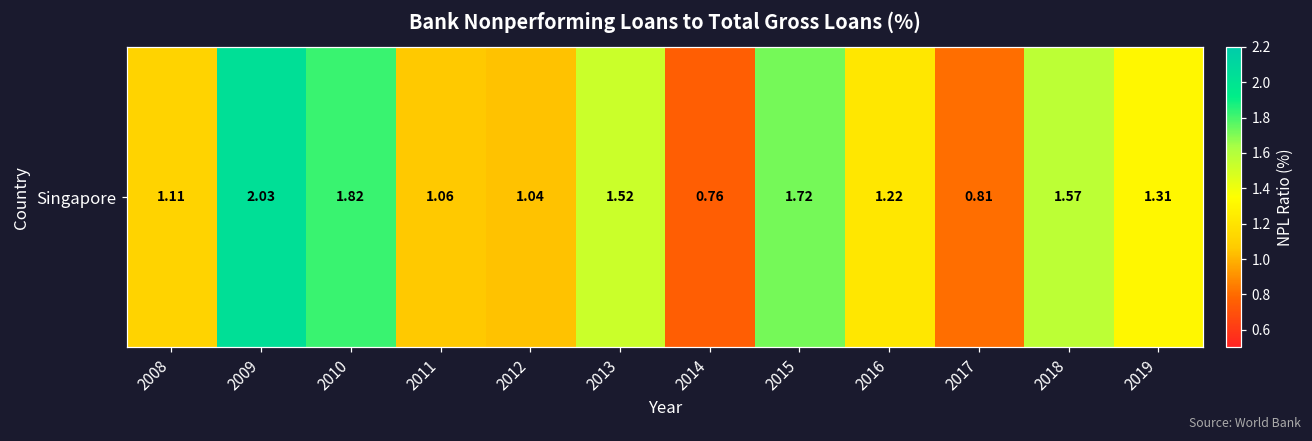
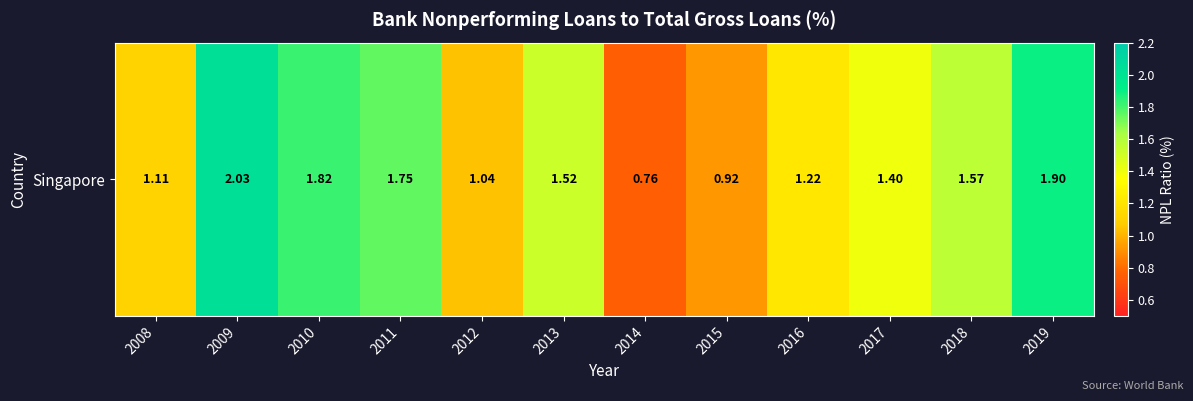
Singapore, 2011: 1.06 -> 1.75
Singapore, 2015: 1.72 -> 0.92
Singapore, 2017: 0.81 -> 1.40
Singapore, 2019: 1.31 -> 1.90
